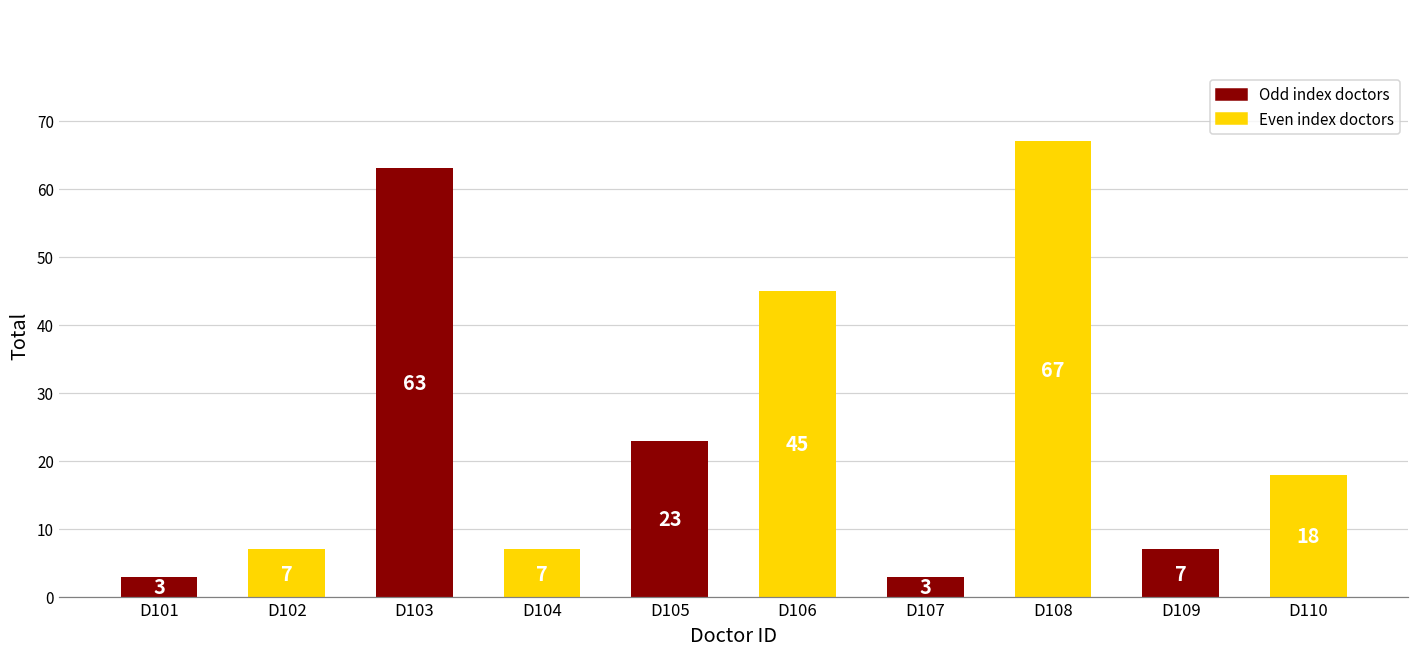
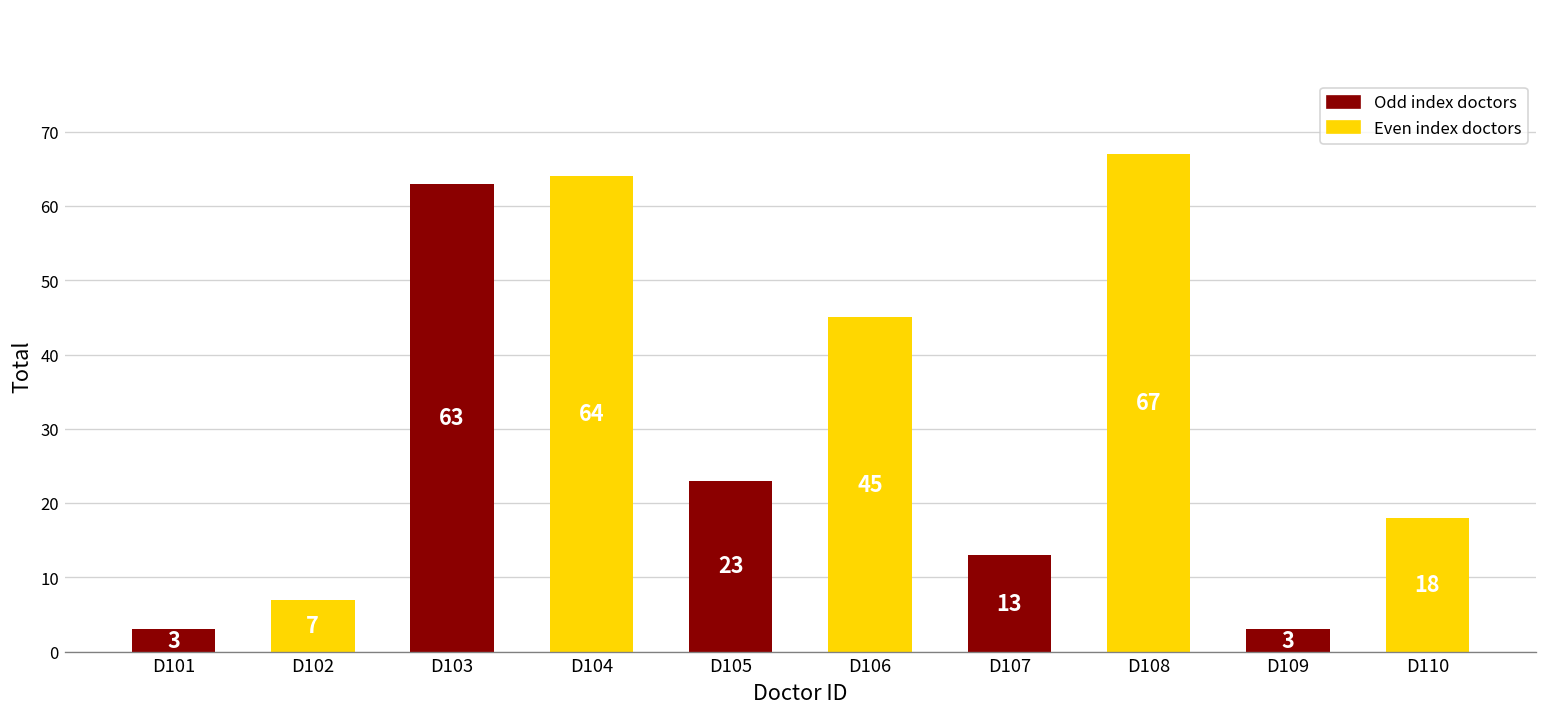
D104: 7 -> 64
D107: 3 -> 13
D109: 7 -> 3
